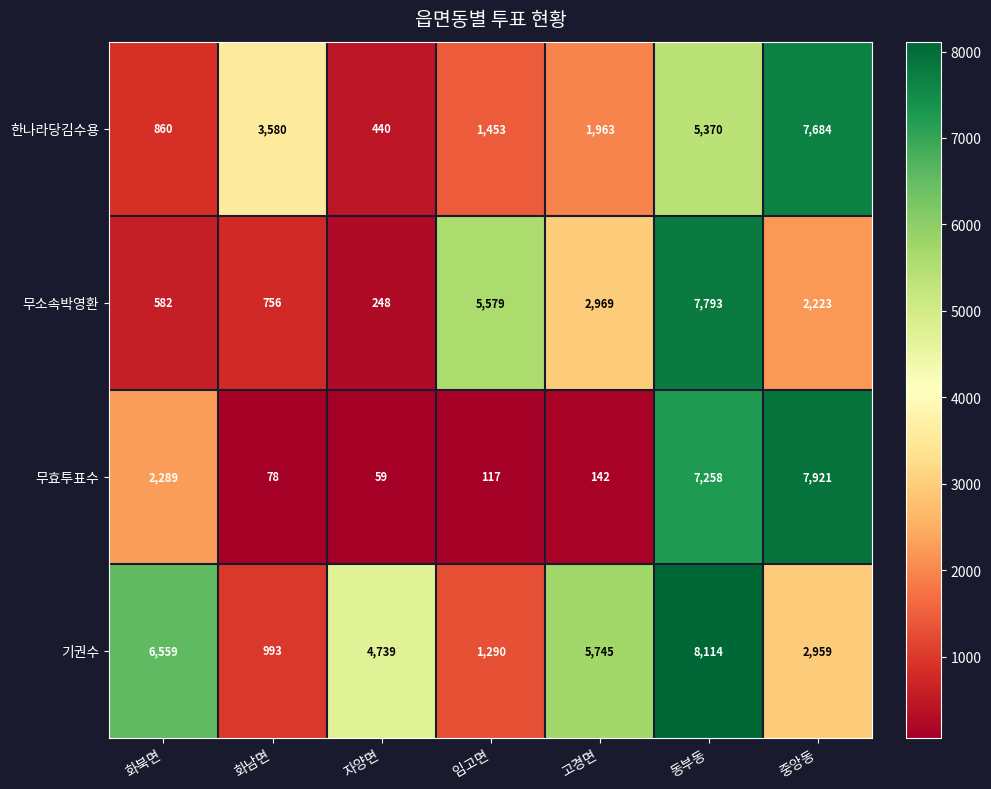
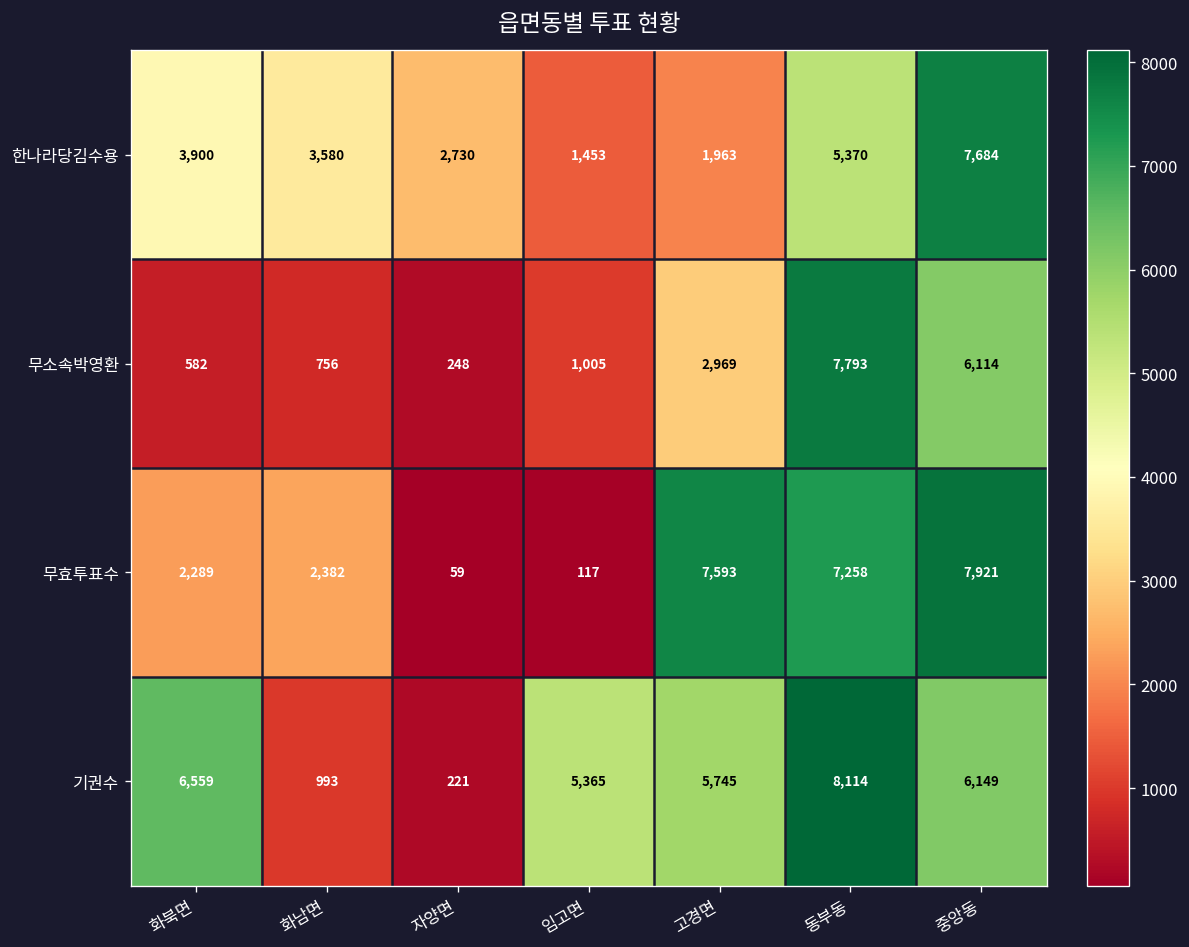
한나라당김수용, 화북면: 860 -> 3,900
한나라당김수용, 자양면: 440 -> 2,730
무소속박영환, 임고면: 5,579 -> 1,005
무소속박영환, 중앙동: 2,223 -> 6,114
무효투표수, 화남면: 78 -> 2,382
무효투표수, 고경면: 142 -> 7,593
기권수, 자양면: 4,739 -> 221
기권수, 임고면: 1,290 -> 5,365
기권수, 중앙동: 2,959 -> 6,149
